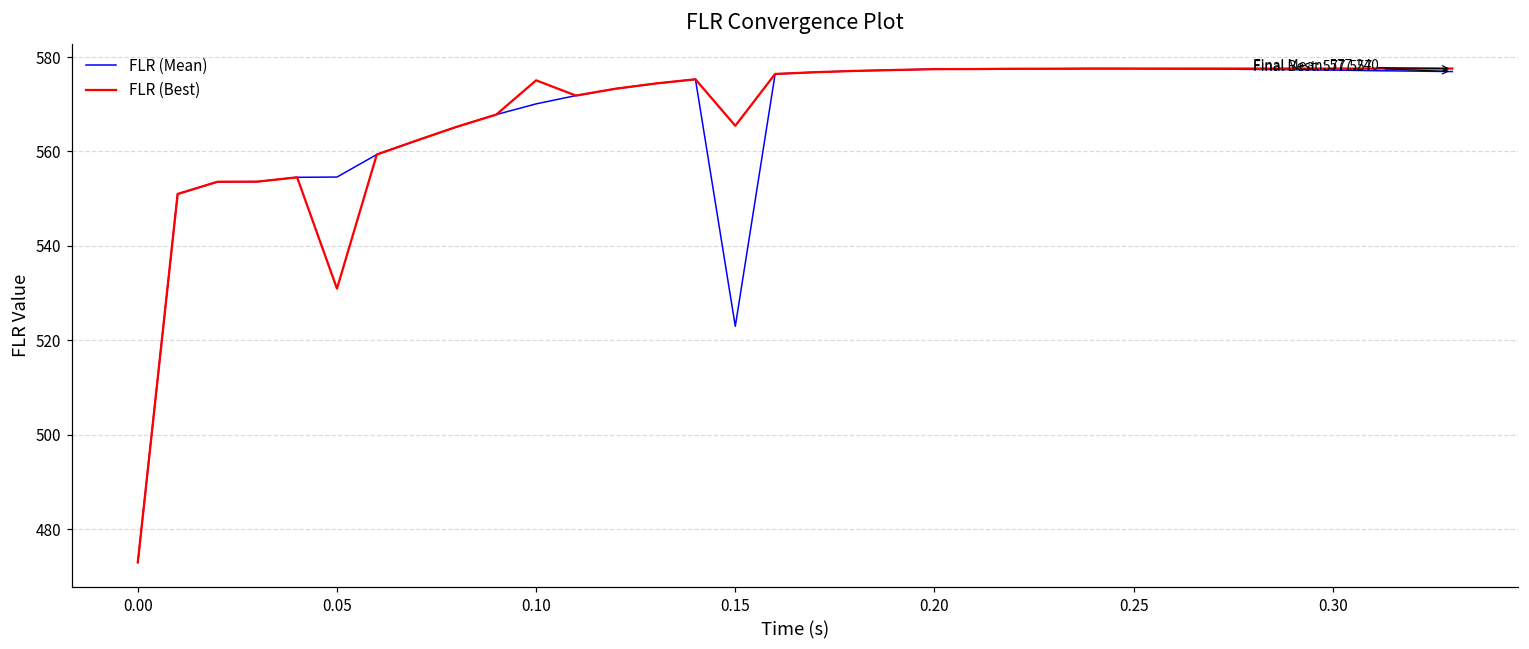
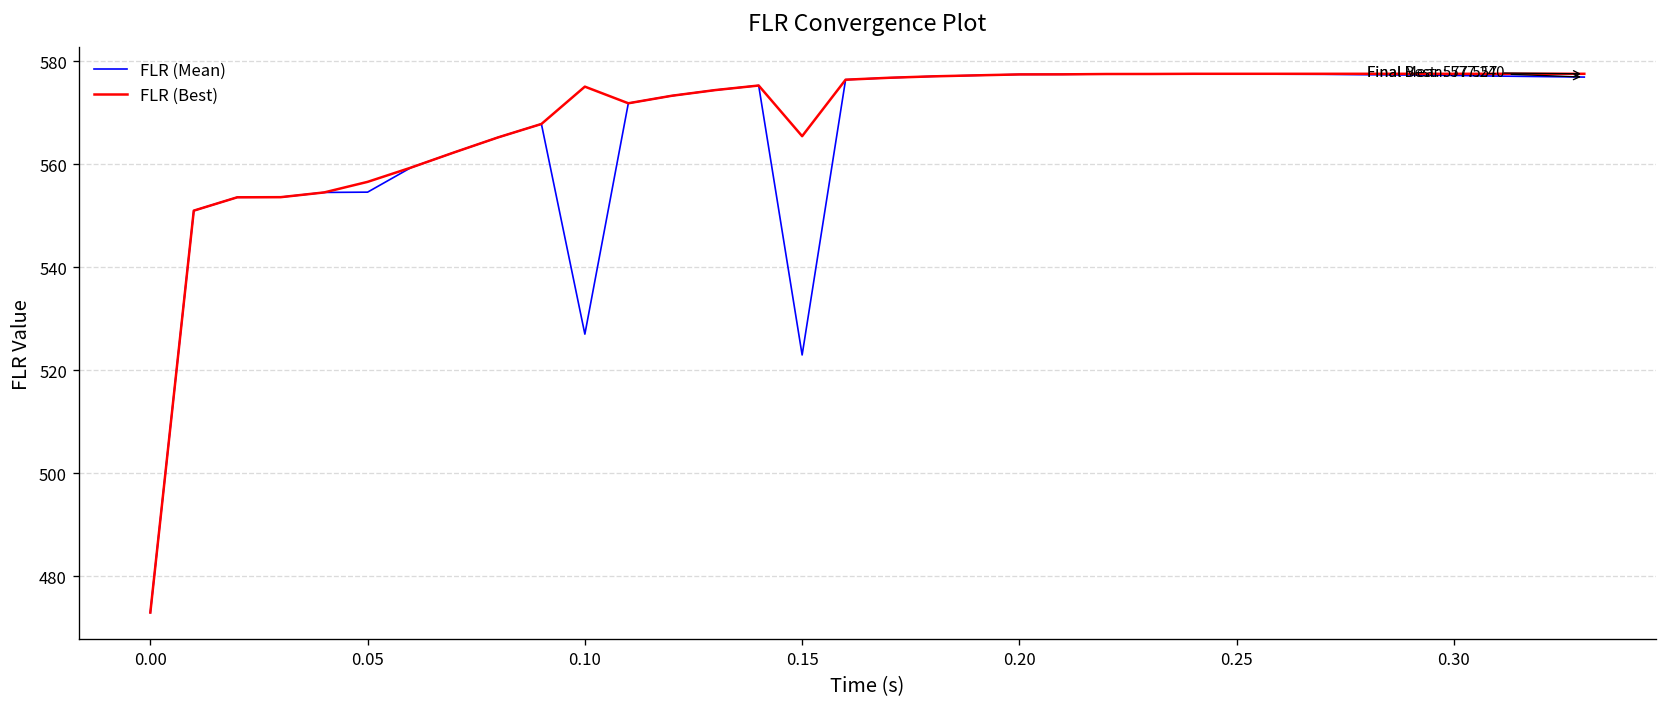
FLR (Best), 0.05: 531 -> 557
FLR (Mean), 0.10: 570 -> 527
